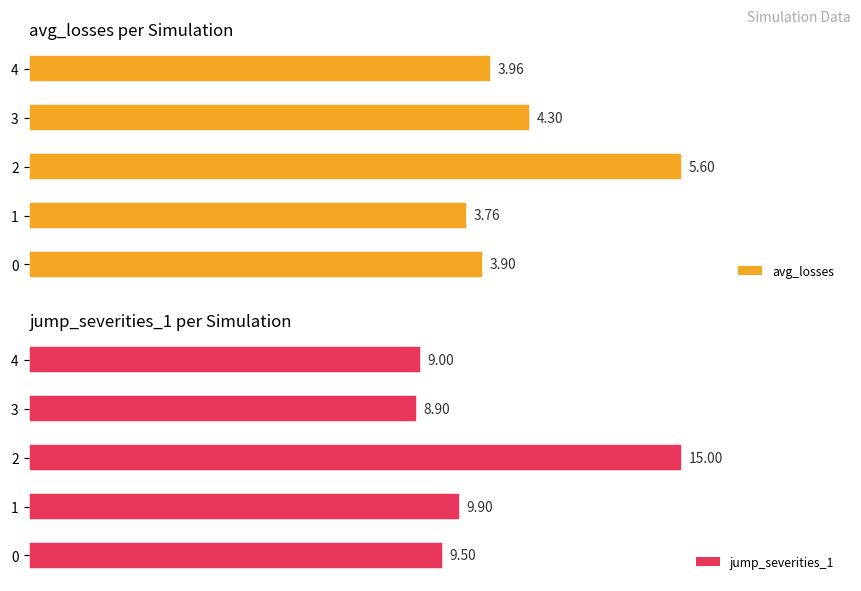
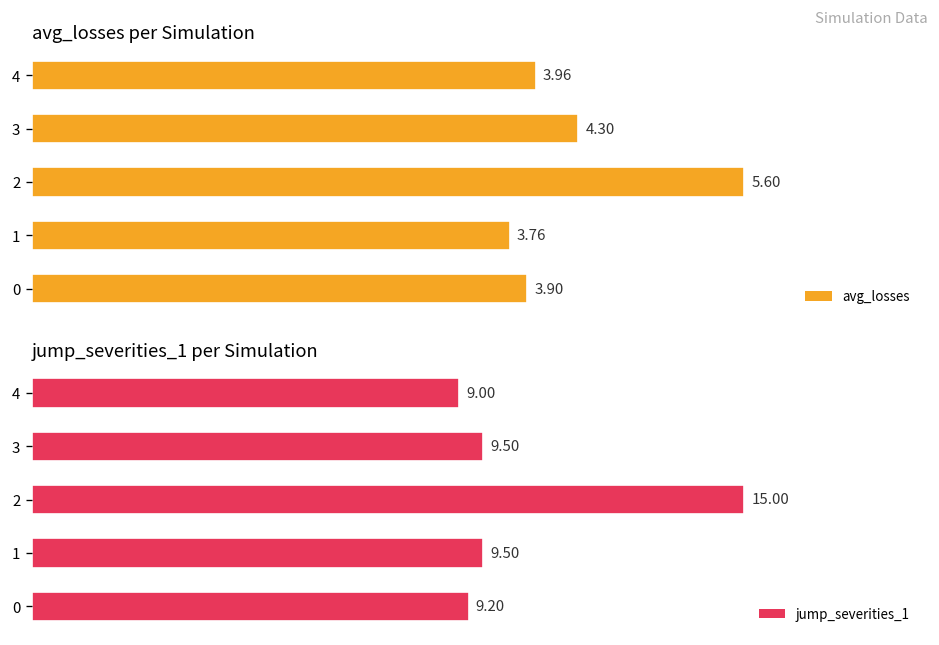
jump_severities_1 per Simulation, 3: 8.90 -> 9.50
jump_severities_1 per Simulation, 1: 9.90 -> 9.50
jump_severities_1 per Simulation, 0: 9.50 -> 9.20
